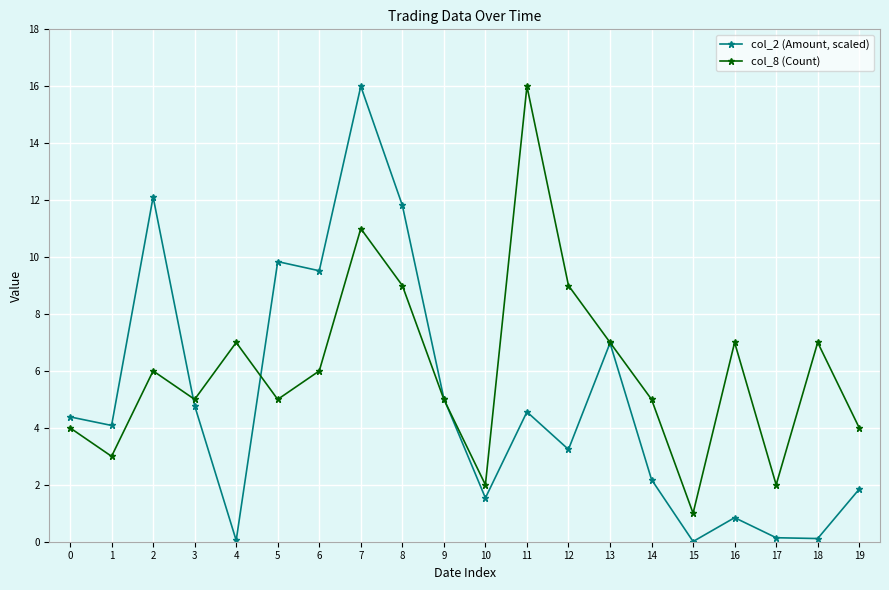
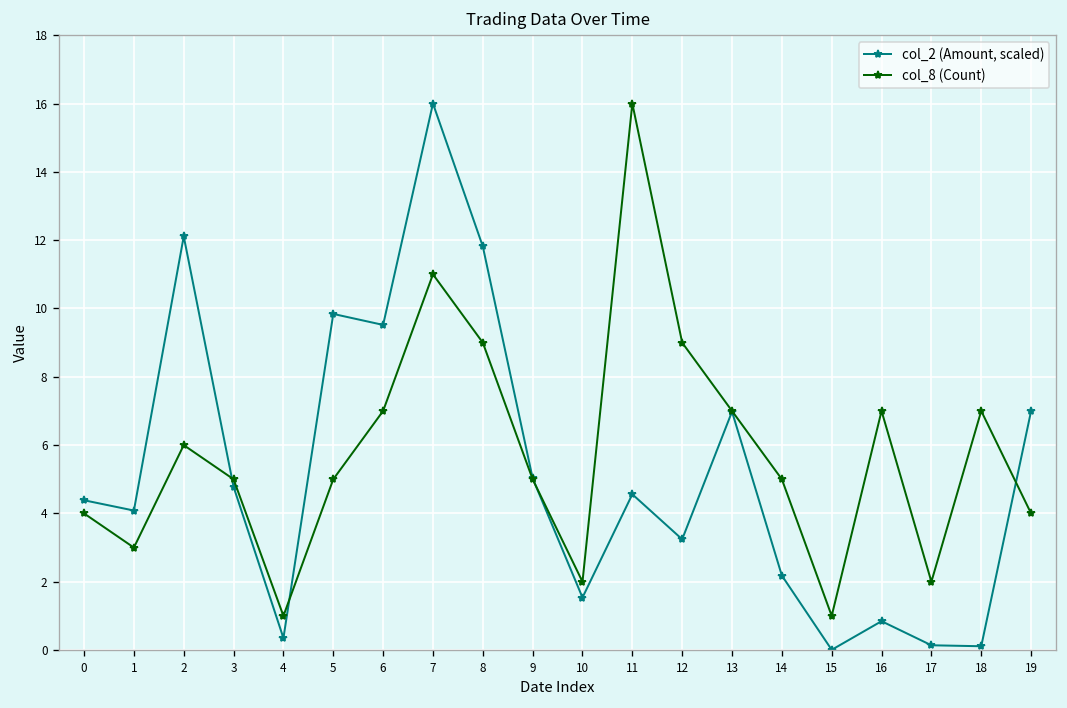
col_2 (Amount, scaled), 4: 0.0 -> 0.4
col_8 (Count), 4: 7 -> 1
col_8 (Count), 6: 6 -> 7
col_2 (Amount, scaled), 19: 1.8 -> 7.0
